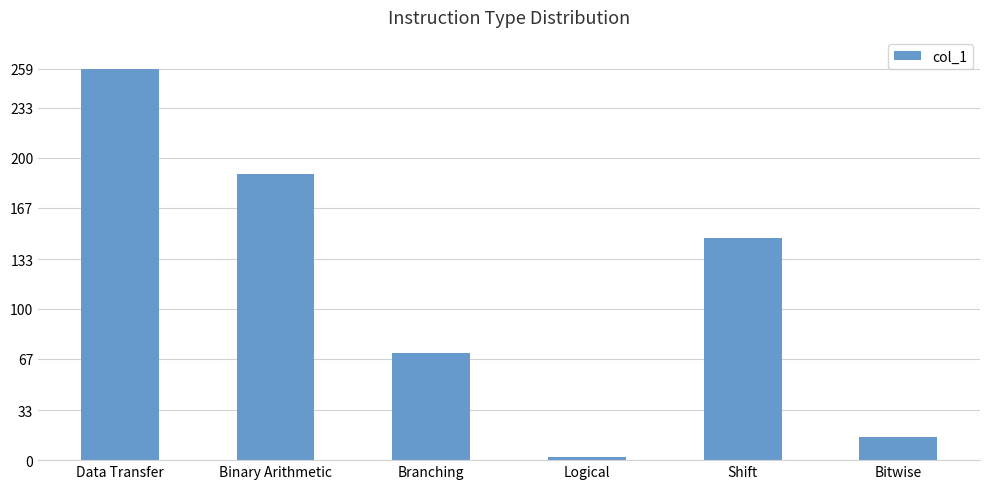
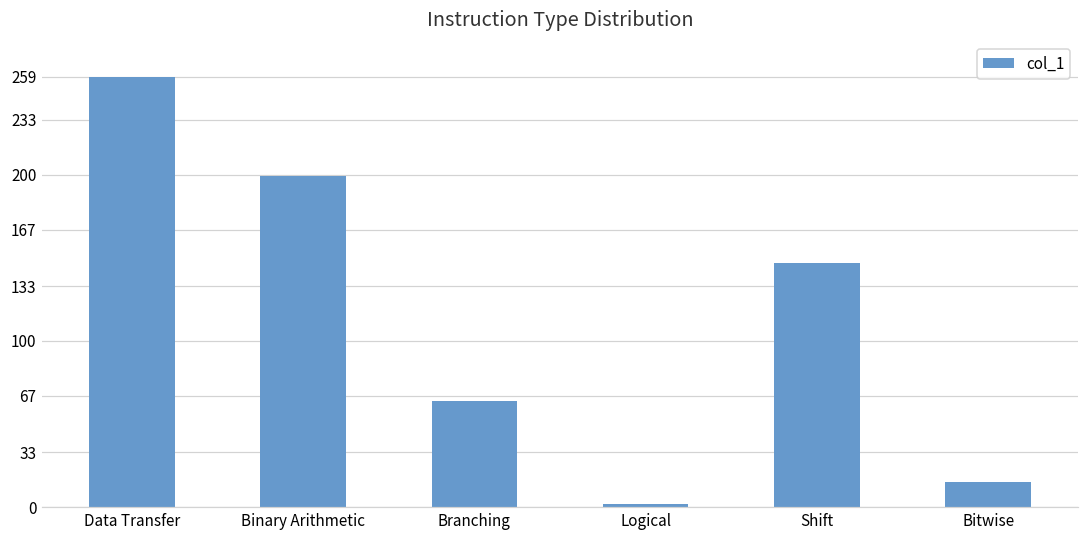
Binary Arithmetic: 189 -> 199
Branching: 71 -> 64
